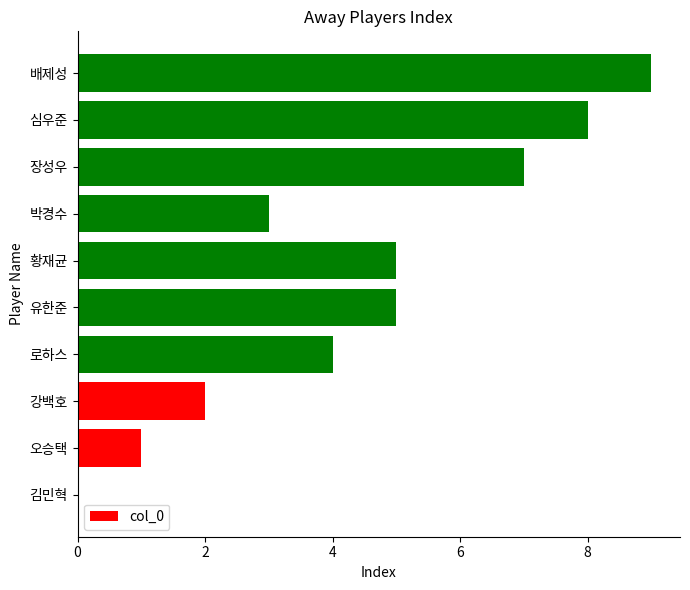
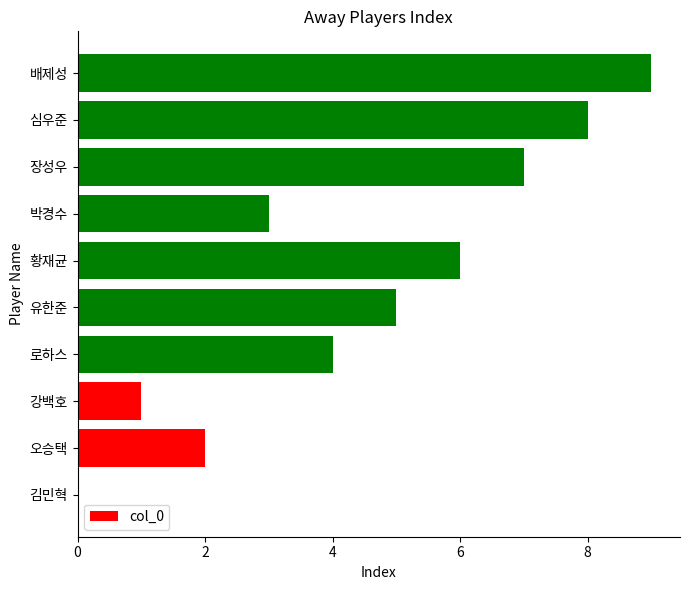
황재균: 5 -> 6
강백호: 2 -> 1
오승택: 1 -> 2
